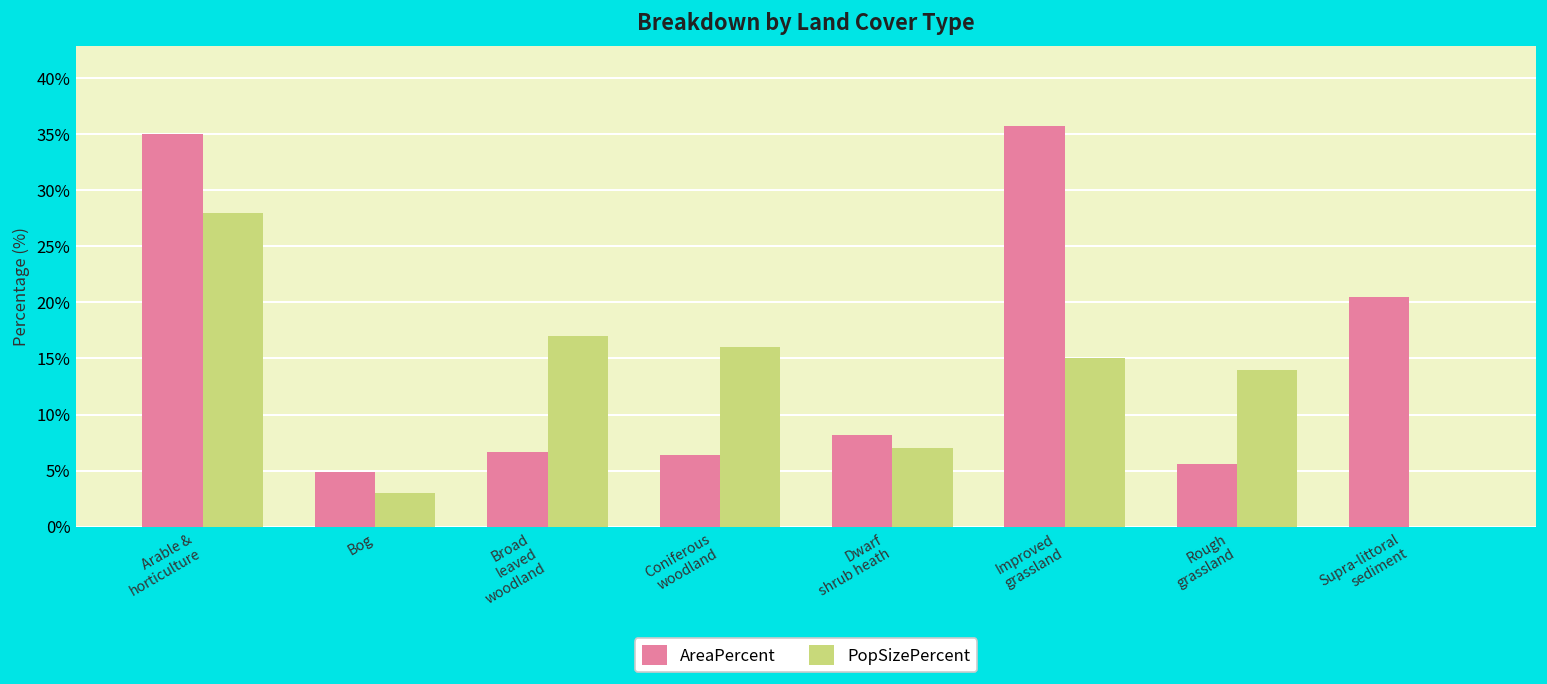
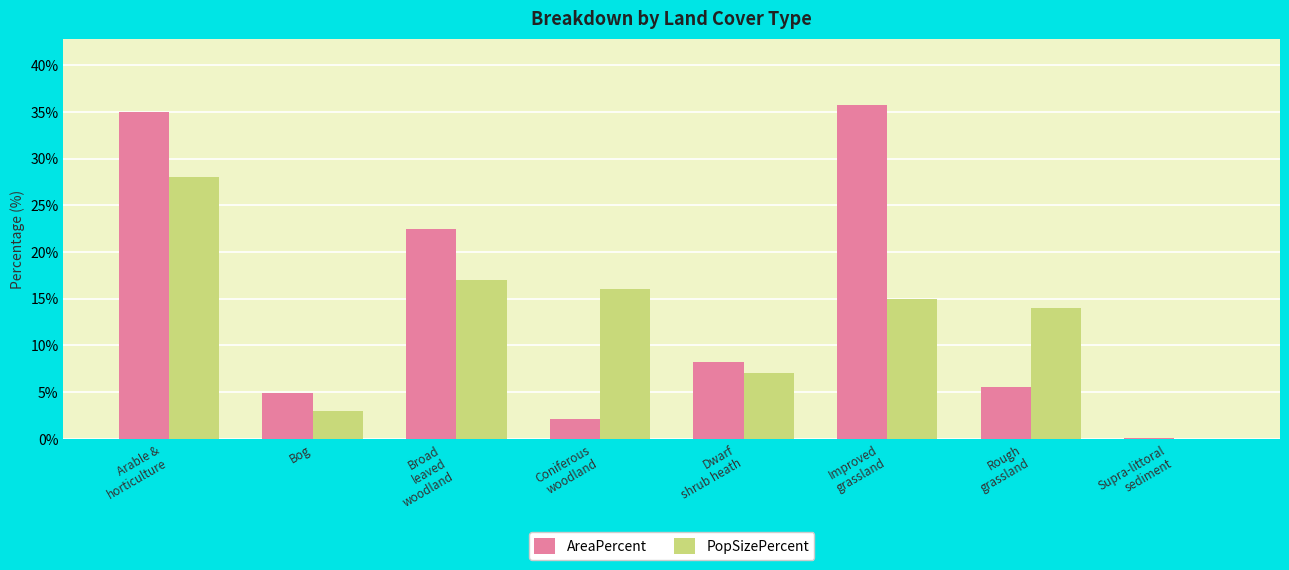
AreaPercent, Broad leaved woodland: 7% -> 23%
AreaPercent, Coniferous woodland: 6% -> 2%
AreaPercent, Supra-littoral sediment: 21% -> 0%
